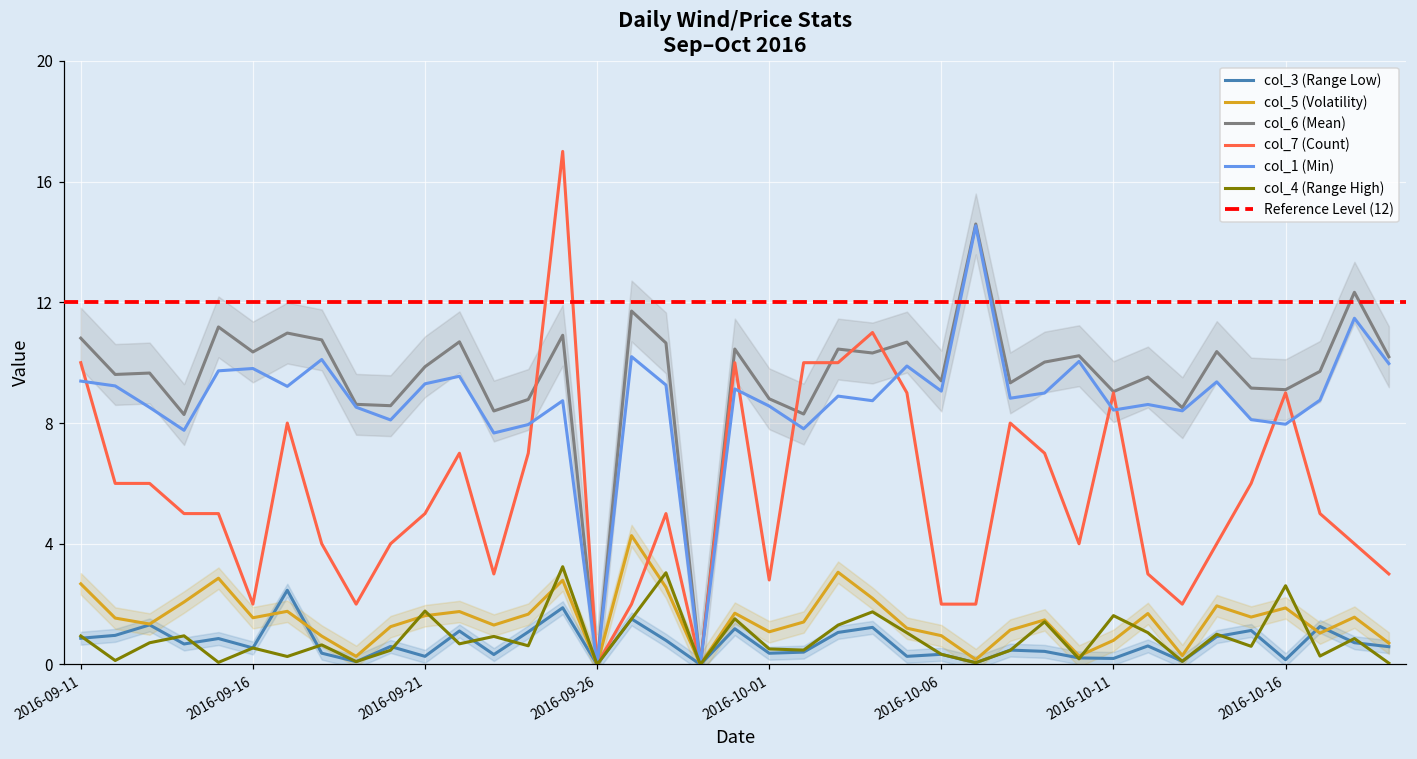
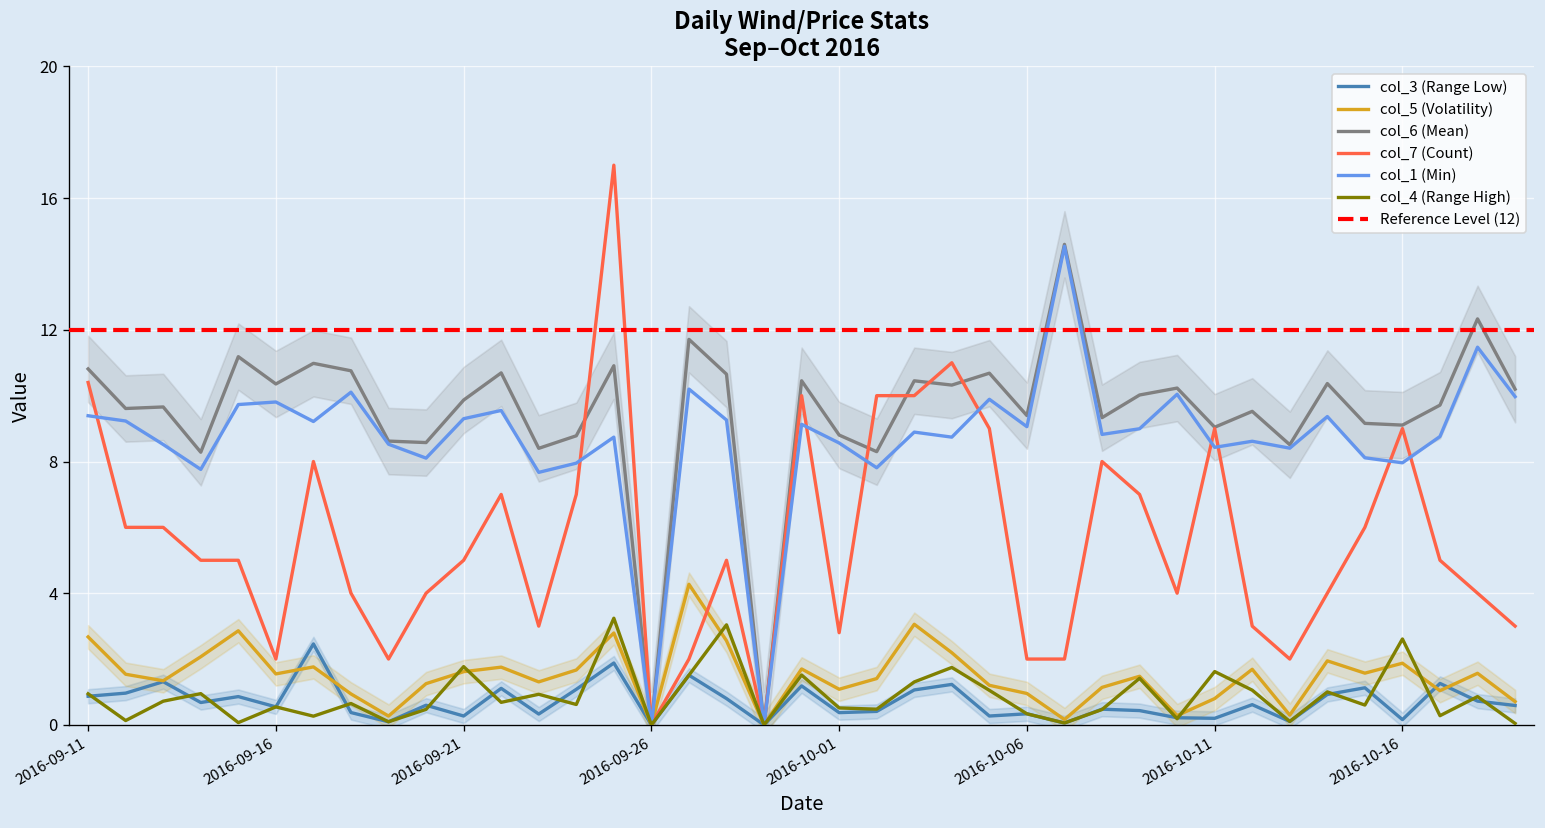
col_7 (Count), 2016-09-11: 10.0 -> 10.4
